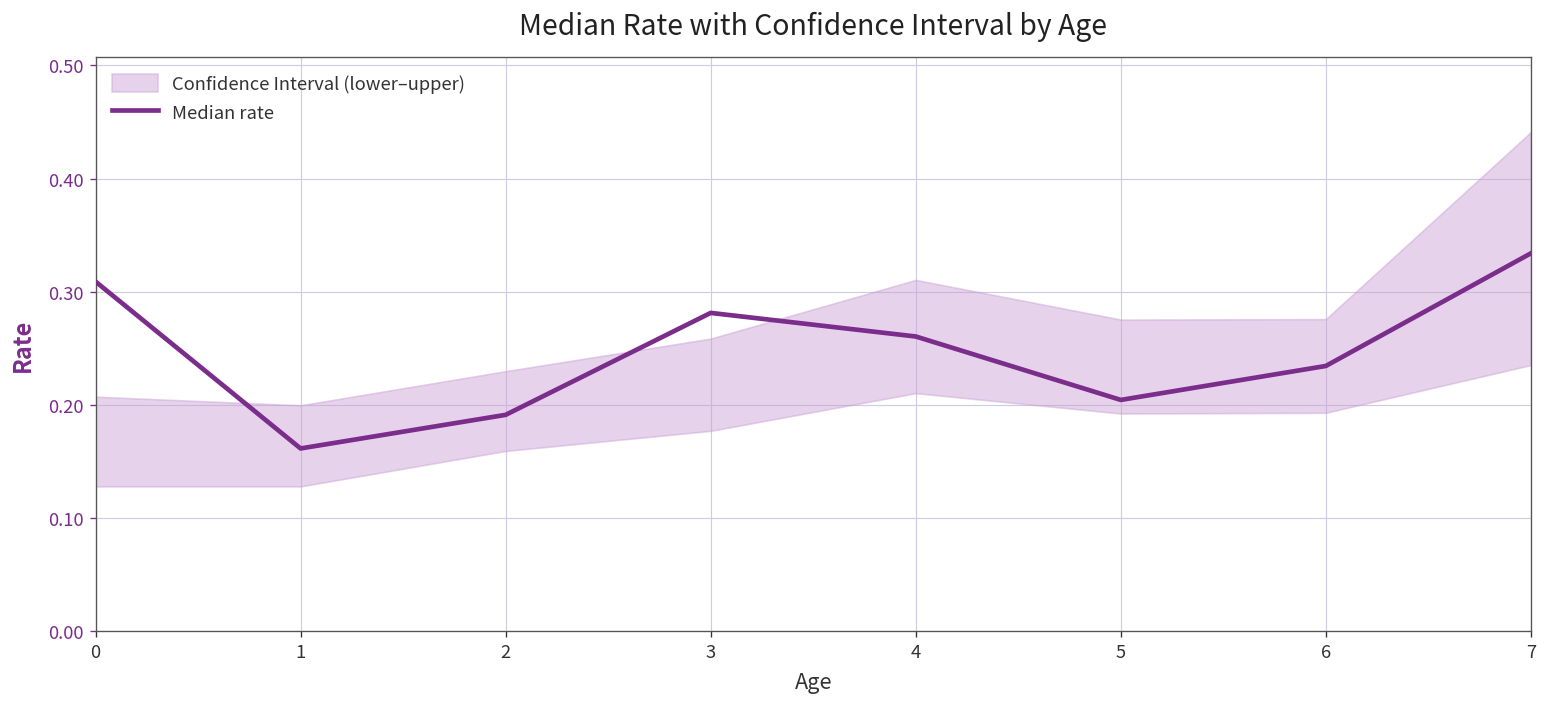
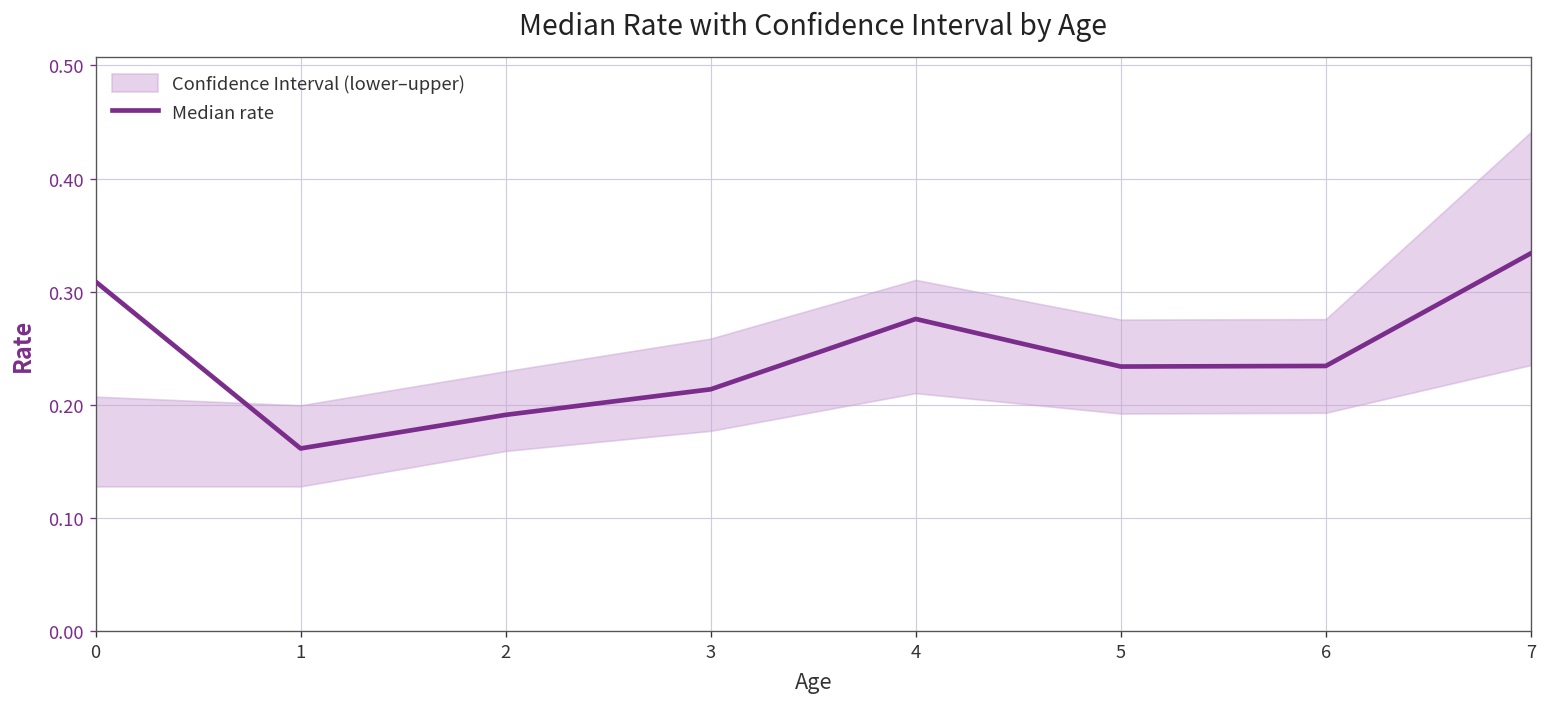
Median rate, 3: 0.28 -> 0.21
Median rate, 4: 0.26 -> 0.28
Median rate, 5: 0.20 -> 0.23
